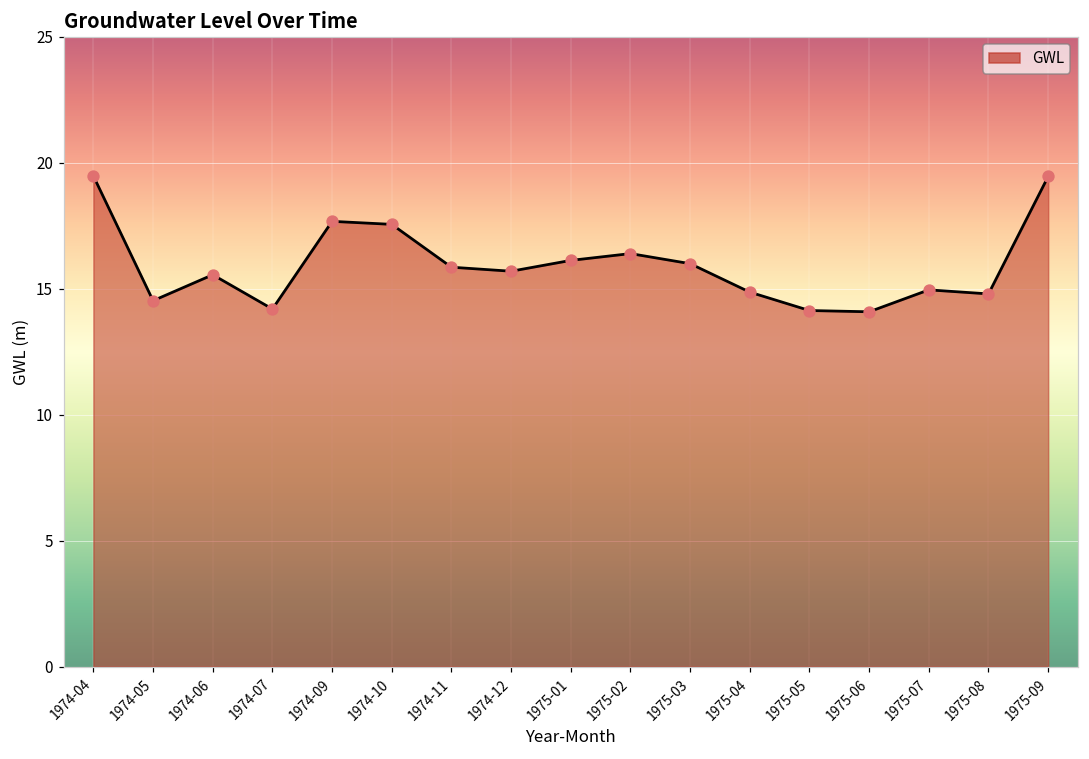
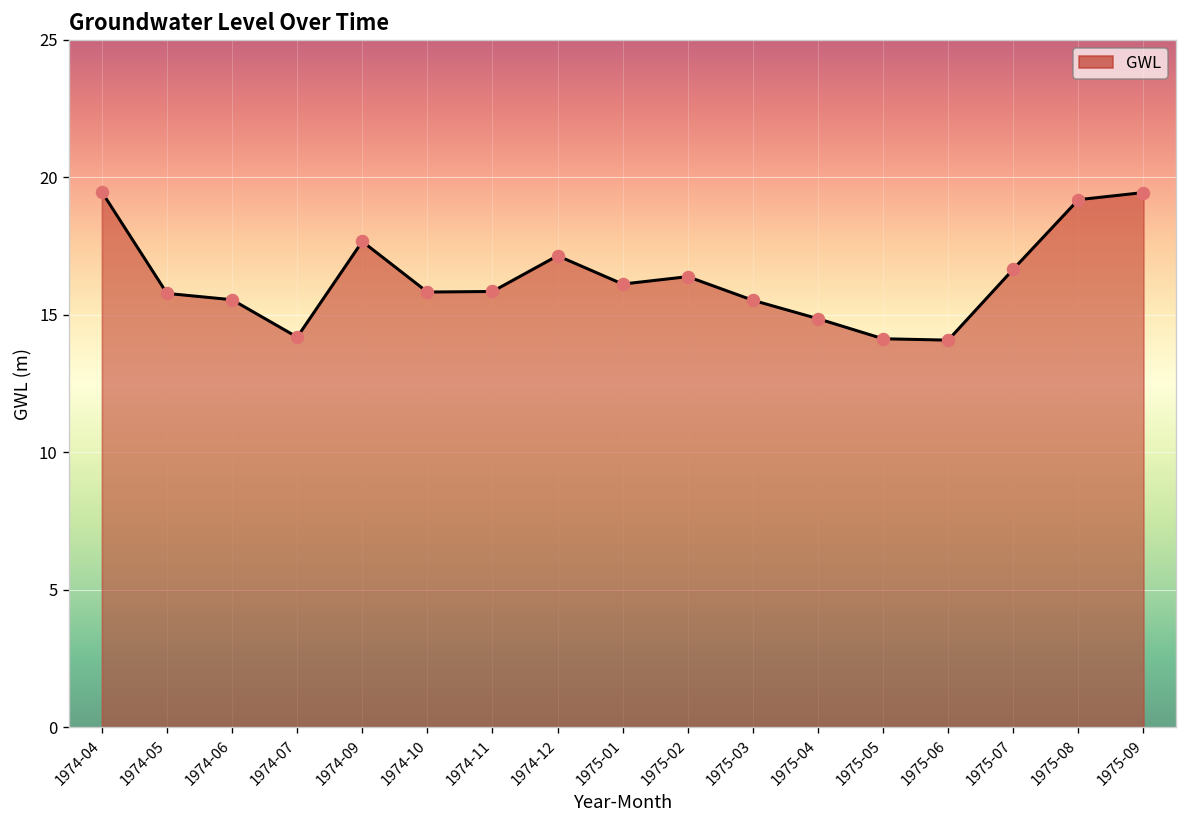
1974-05: 14.5 -> 15.8
1974-10: 17.6 -> 15.8
1974-12: 15.7 -> 17.2
1975-03: 16.0 -> 15.5
1975-07: 15.0 -> 16.7
1975-08: 14.8 -> 19.2
